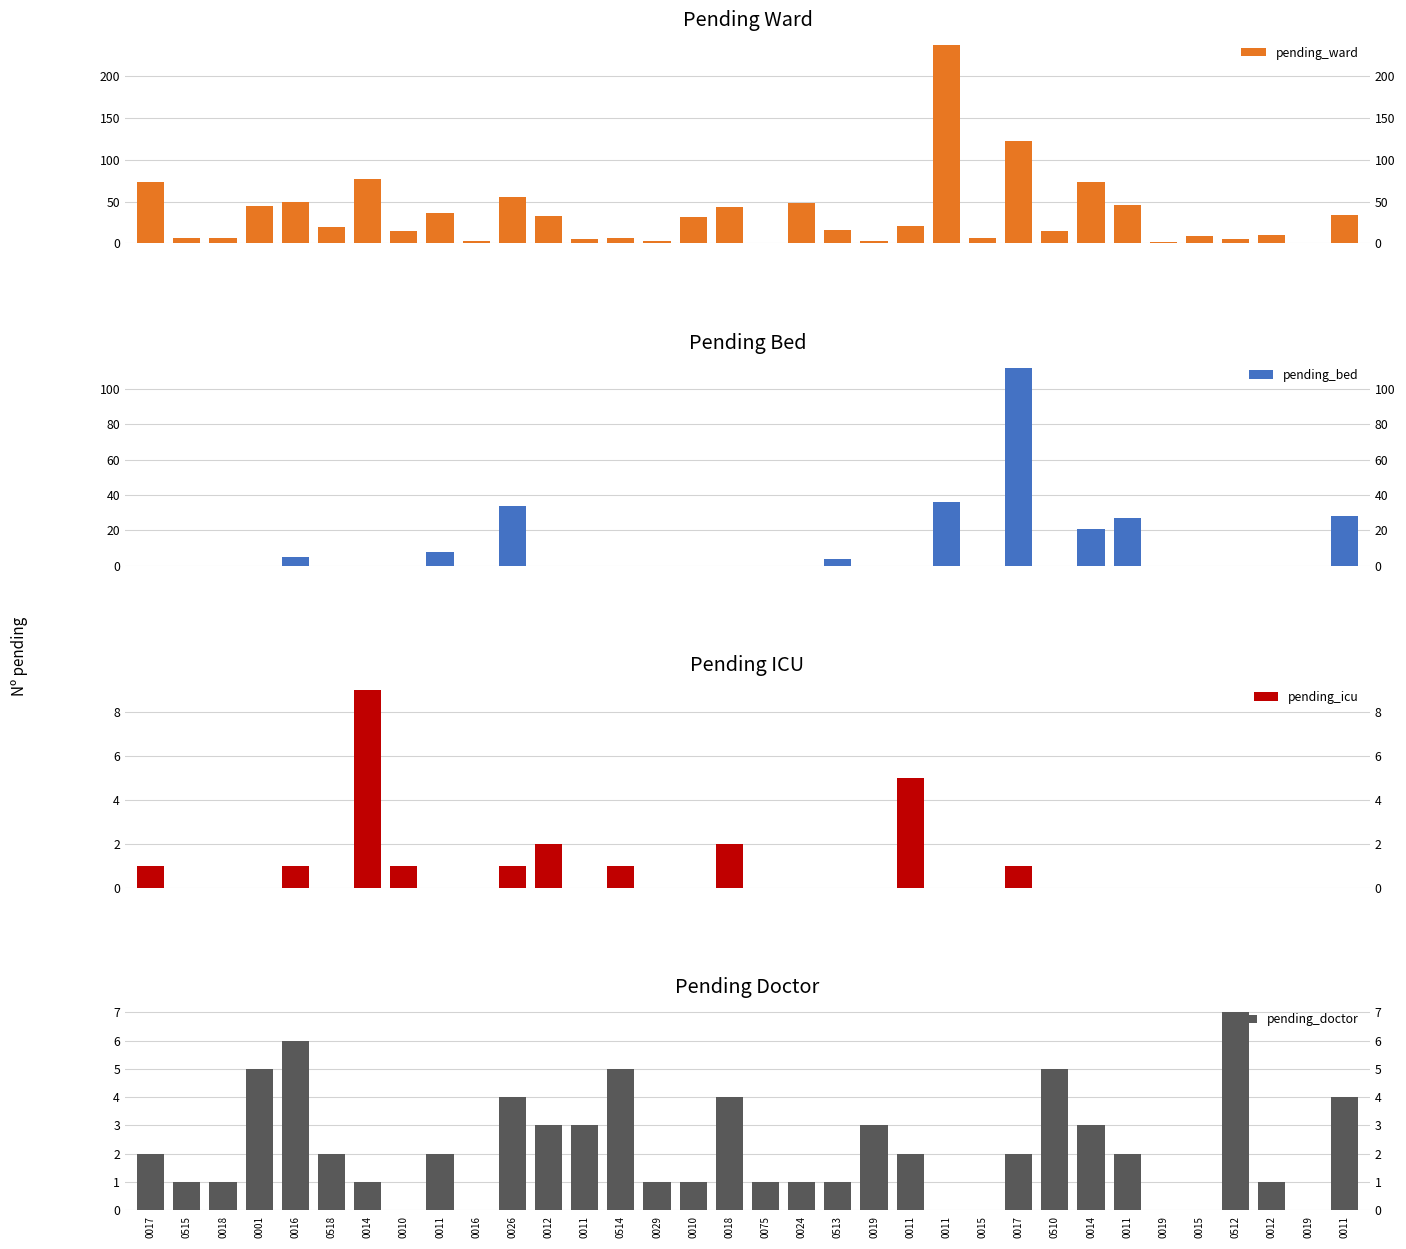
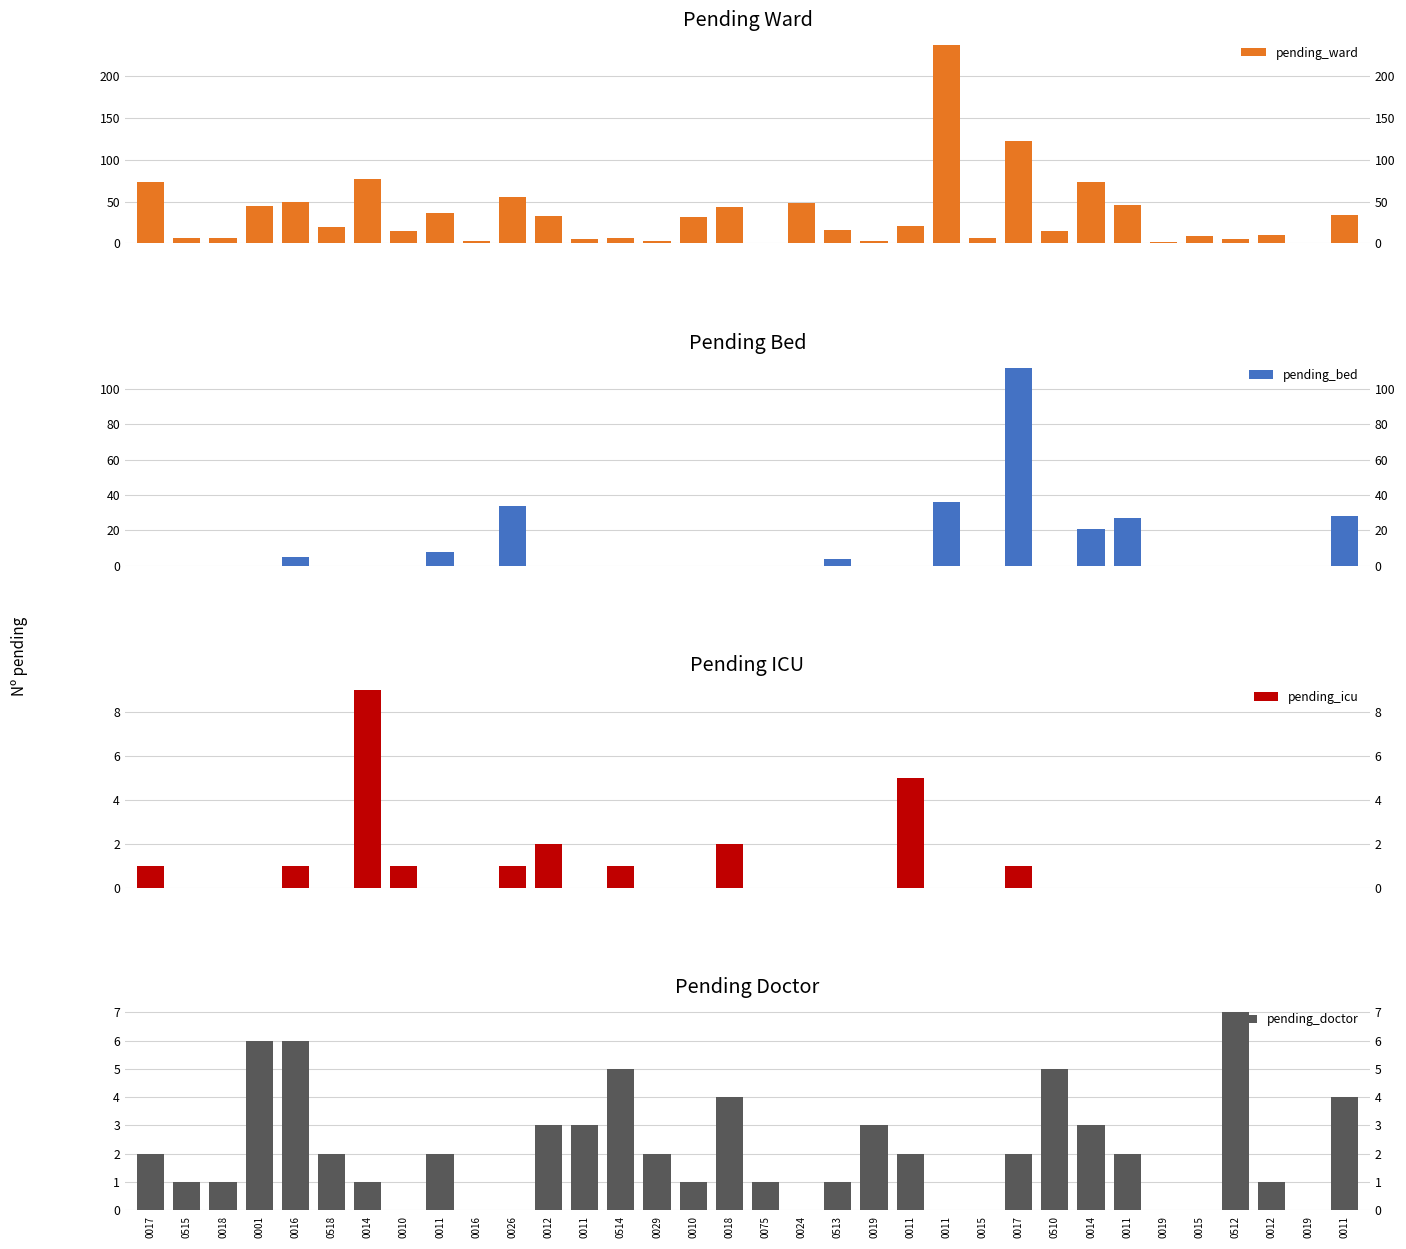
Pending Doctor, 0001: 5 -> 6
Pending Doctor, 0026: 4 -> 0
Pending Doctor, 0029: 1 -> 2
Pending Doctor, 0024: 1 -> 0
